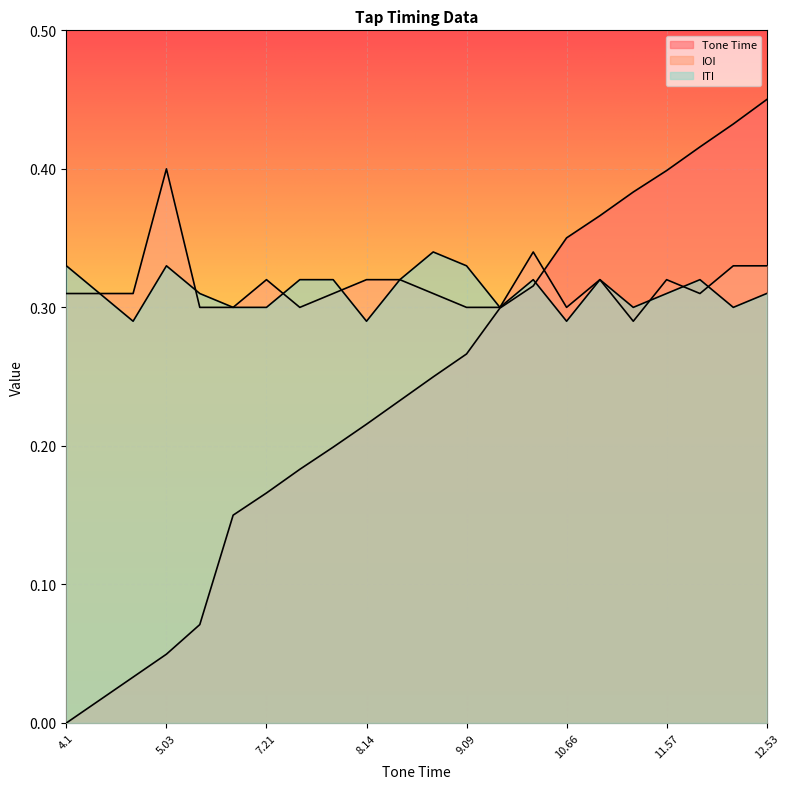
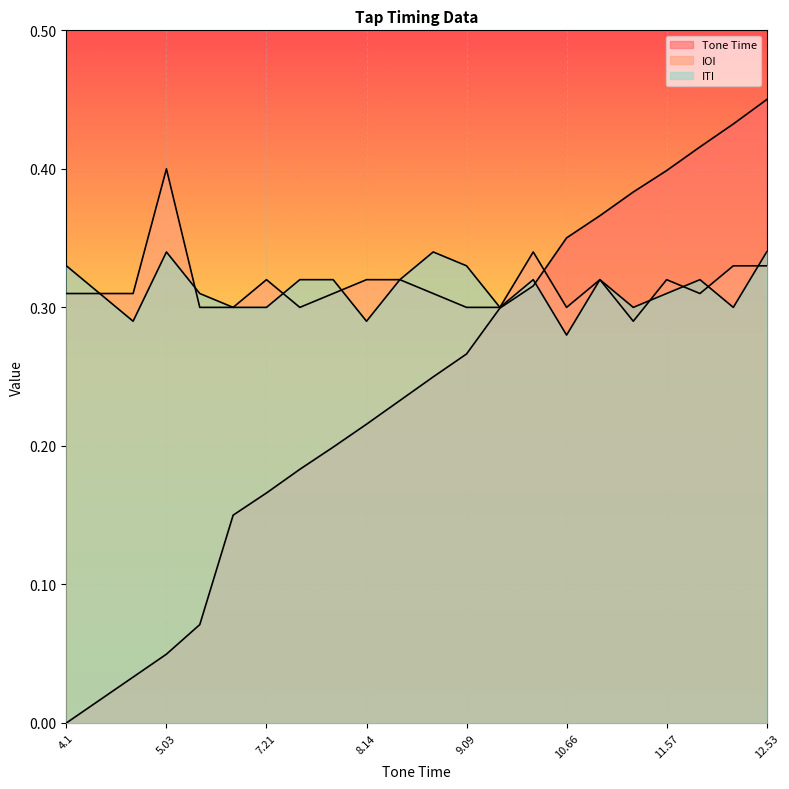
ITI, 5.03: 0.33 -> 0.34
ITI, 10.66: 0.29 -> 0.28
ITI, 12.53: 0.31 -> 0.34
